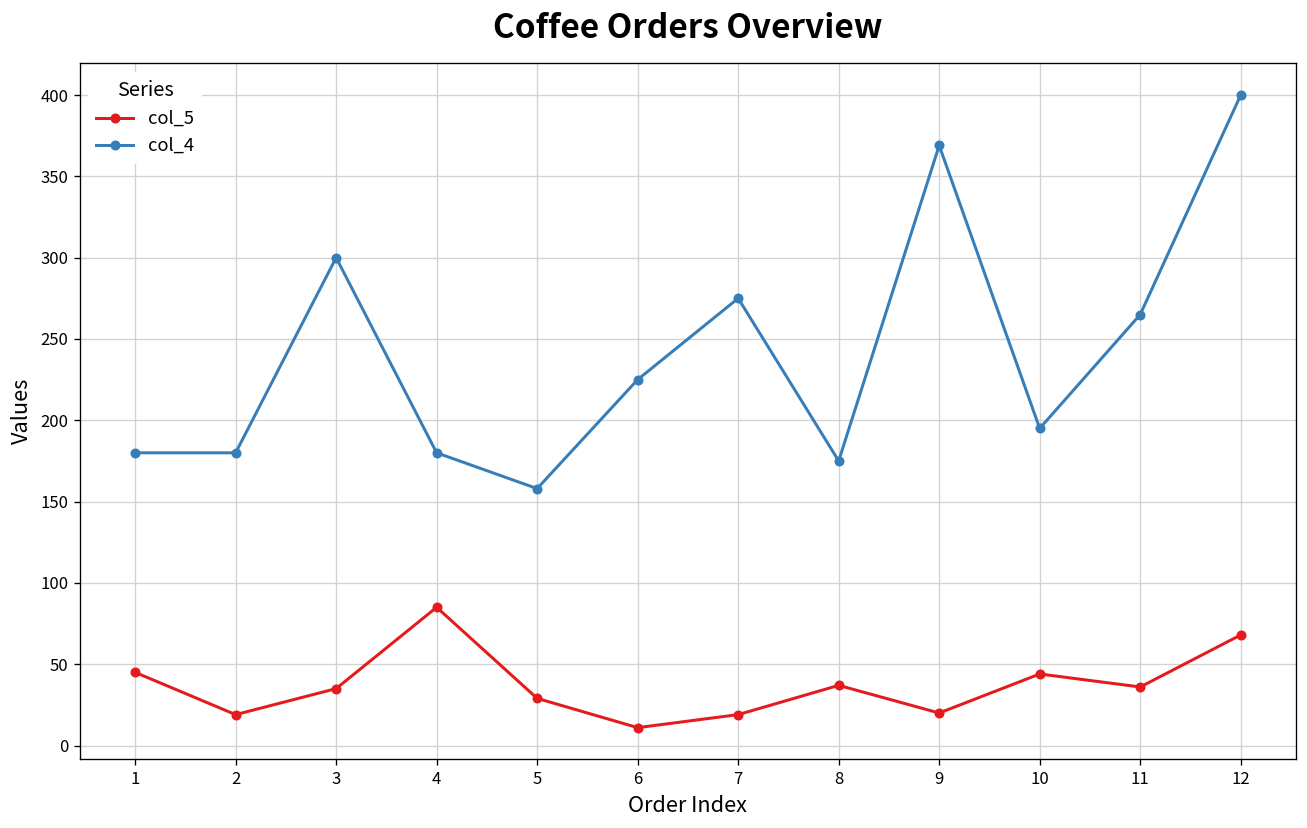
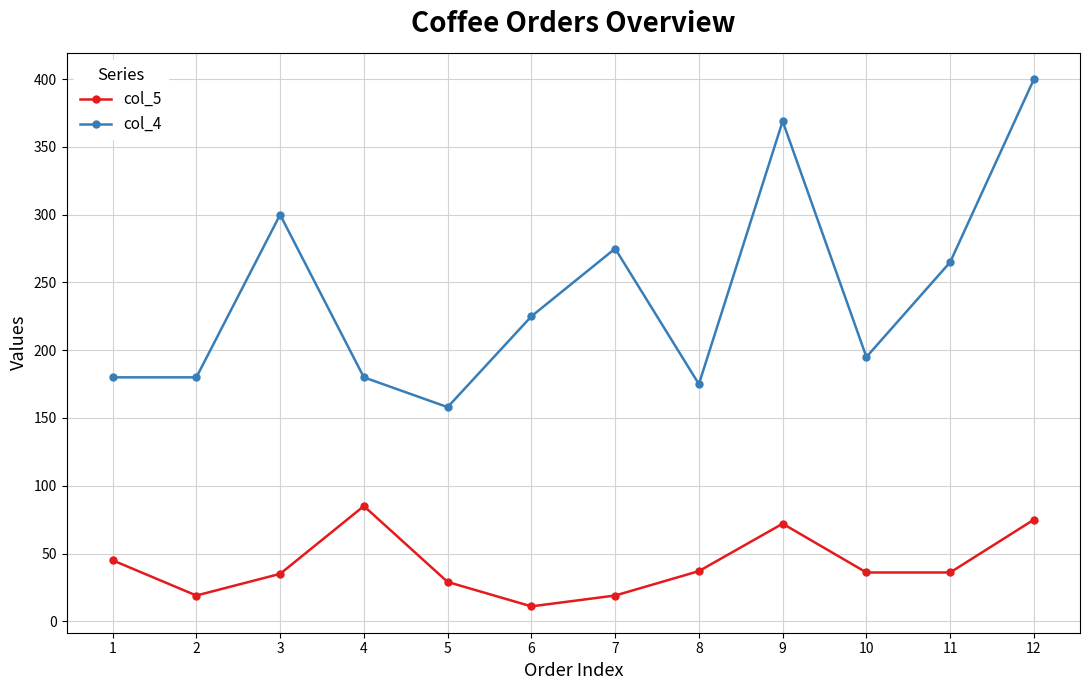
col_5, 9: 20 -> 72
col_5, 10: 44 -> 36
col_5, 12: 68 -> 75
